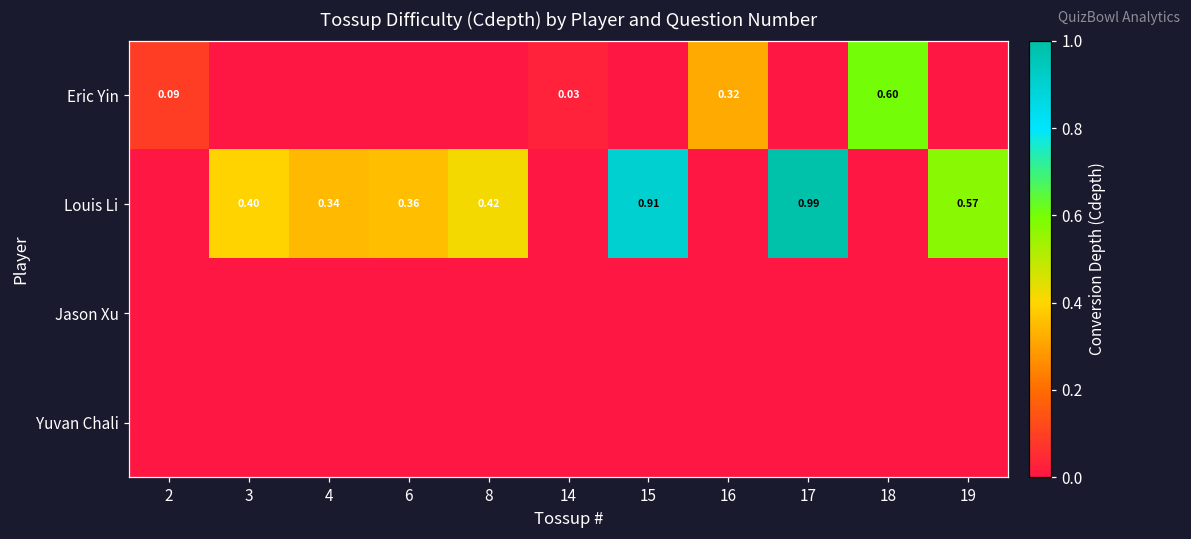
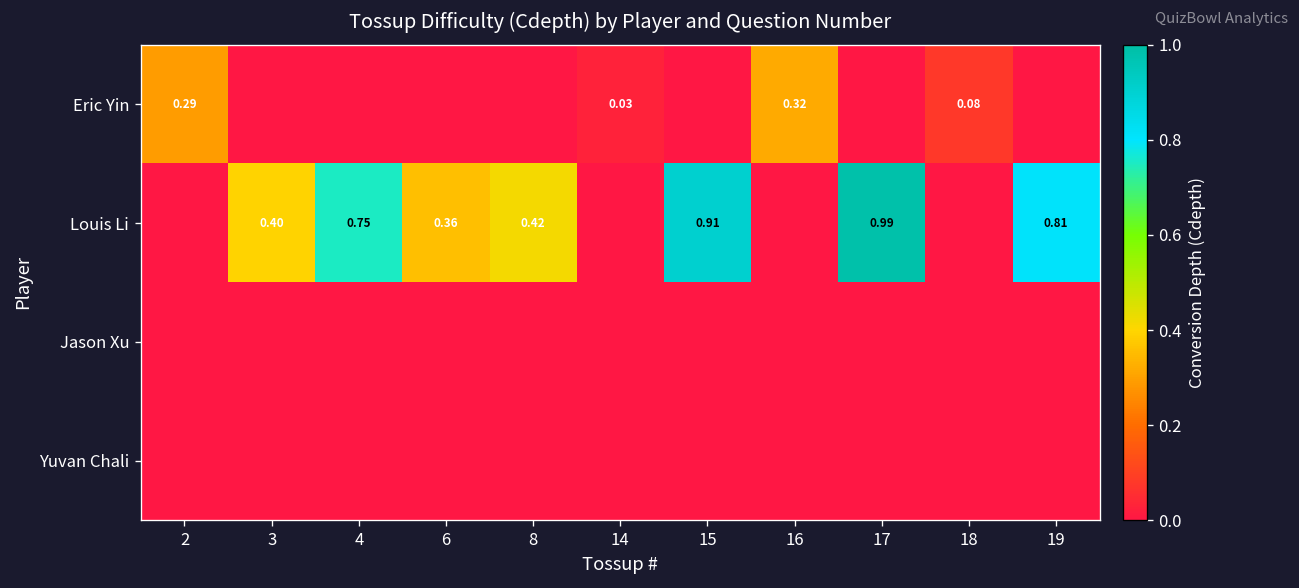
Eric Yin, 2: 0.09 -> 0.29
Eric Yin, 18: 0.60 -> 0.08
Louis Li, 4: 0.34 -> 0.75
Louis Li, 19: 0.57 -> 0.81
